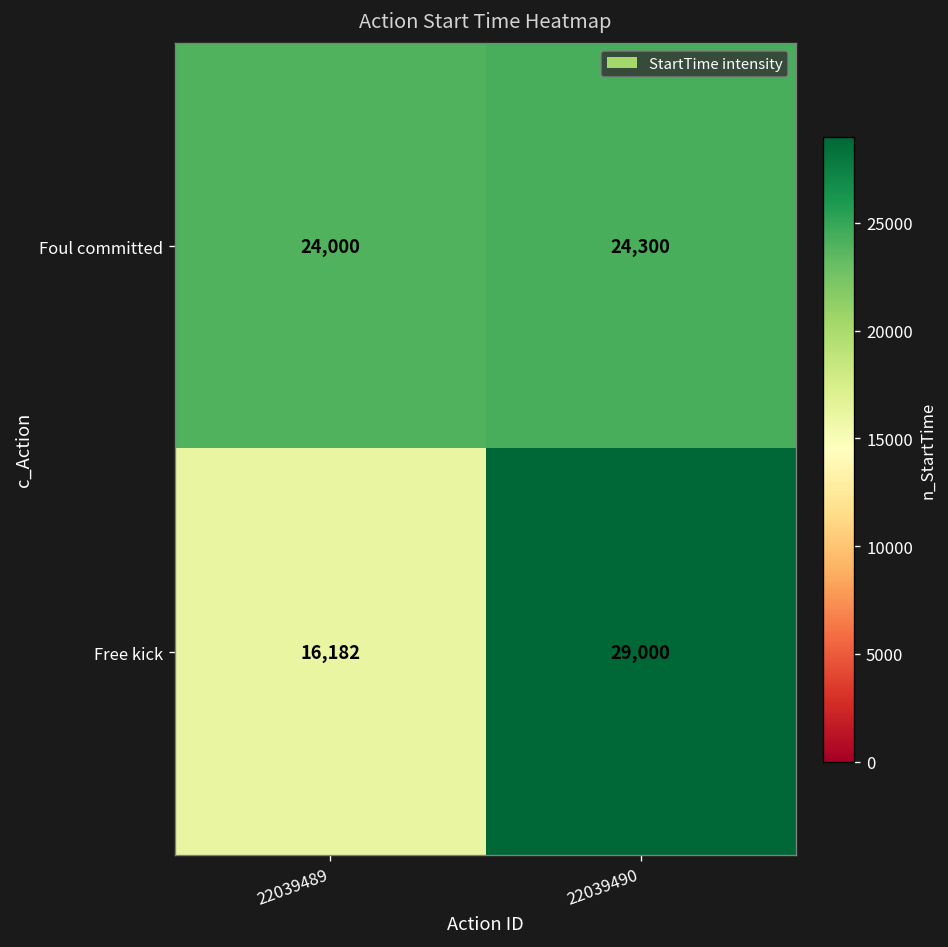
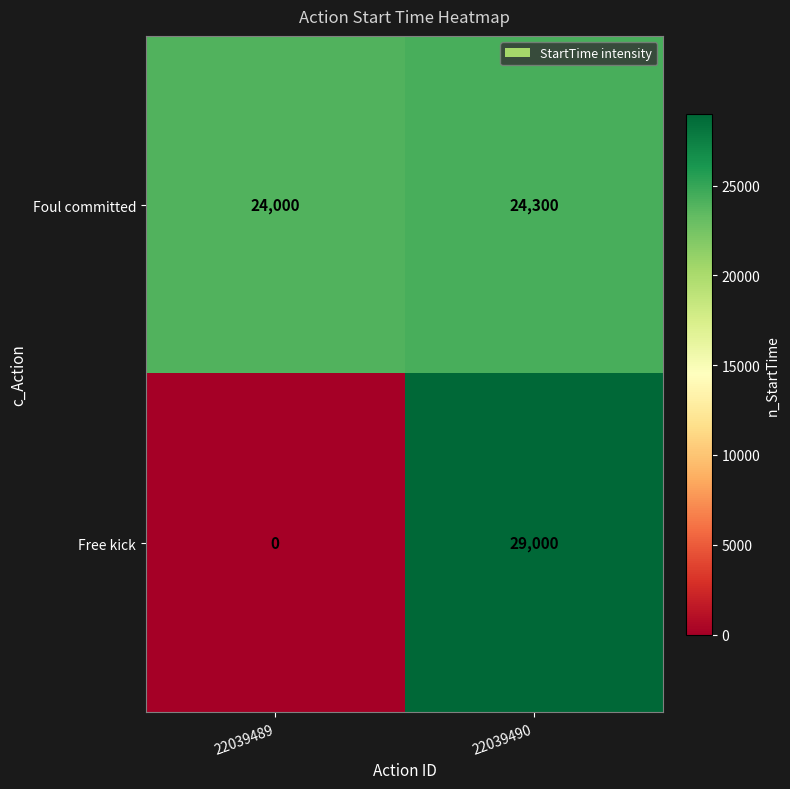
Free kick, 22039489: 16,182 -> 0
